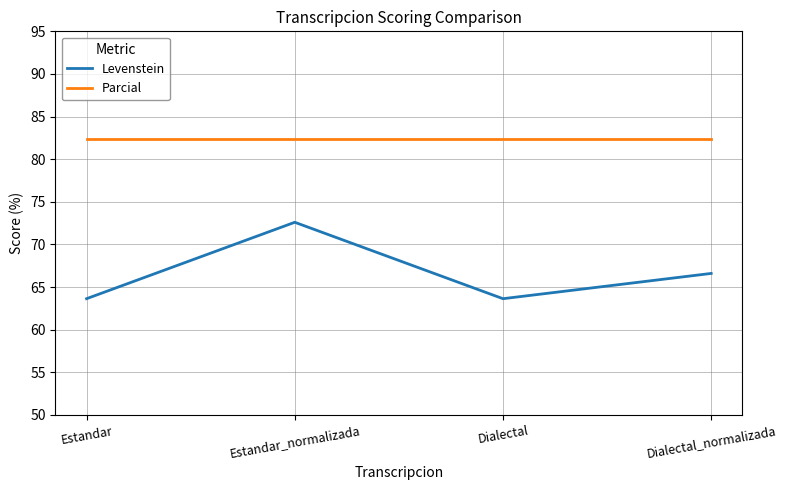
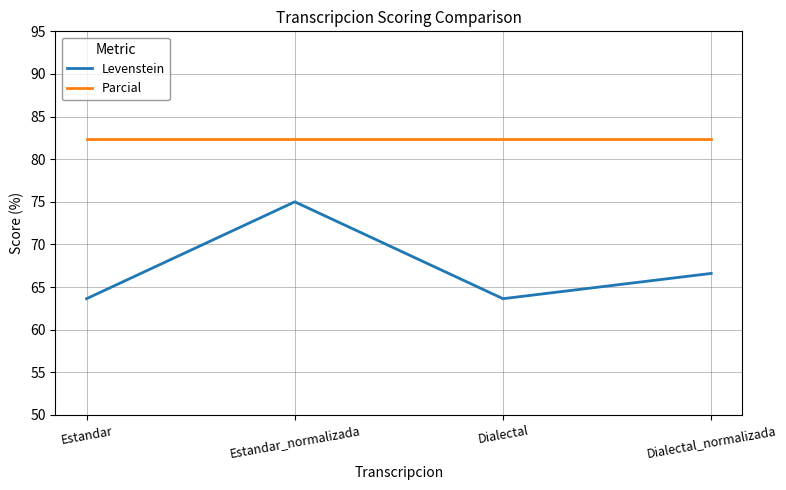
Levenstein, Estandar_normalizada: 73 -> 75
